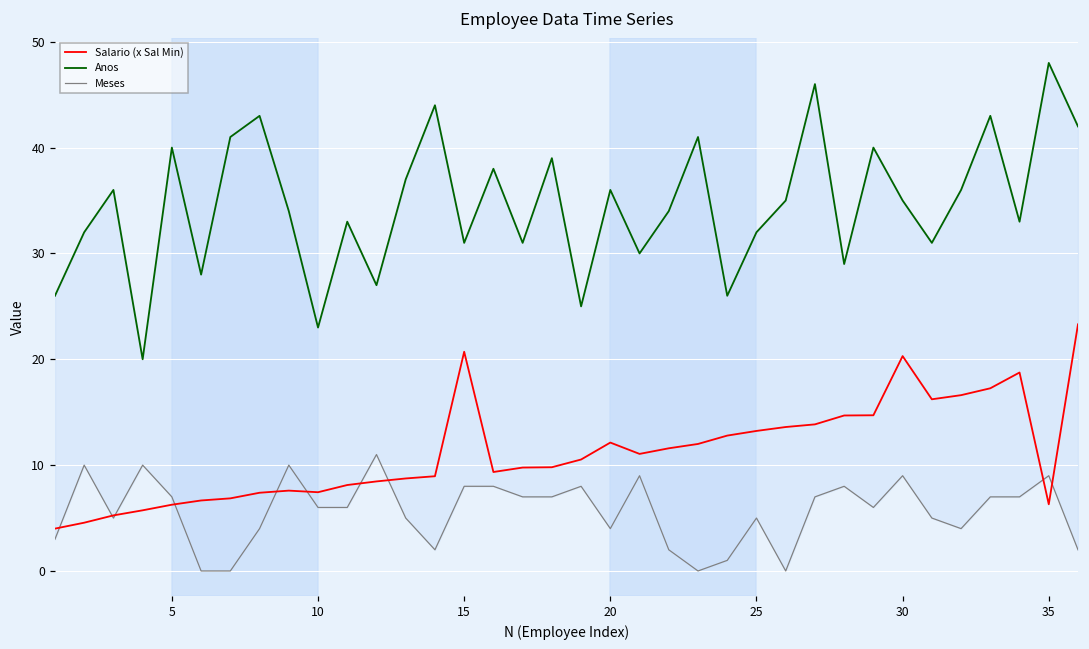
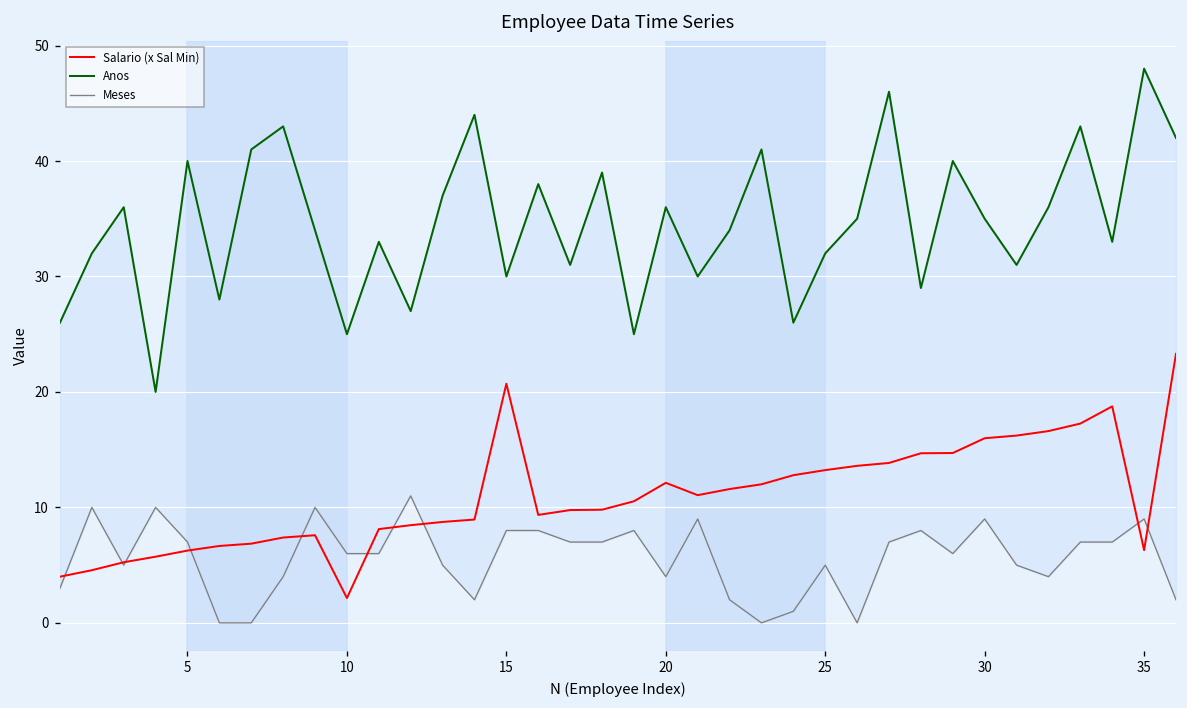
Salario (x Sal Min), 10: 7 -> 2
Anos, 10: 23 -> 25
Anos, 15: 31 -> 30
Salario (x Sal Min), 30: 20 -> 16
